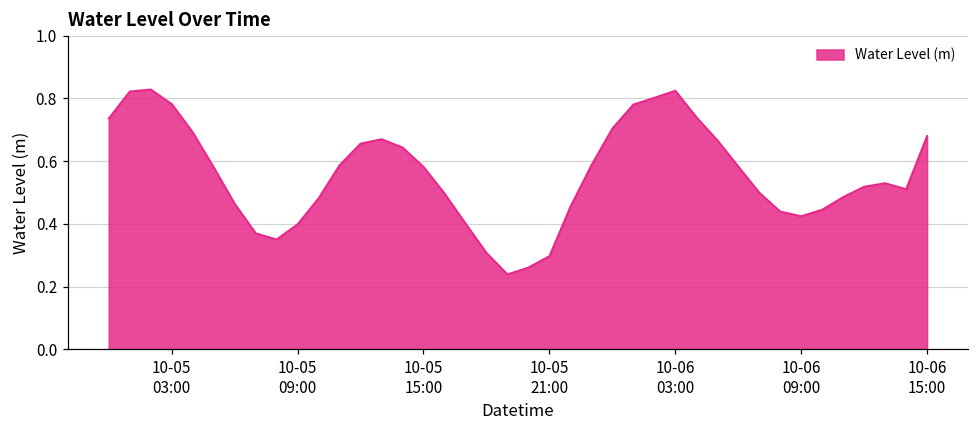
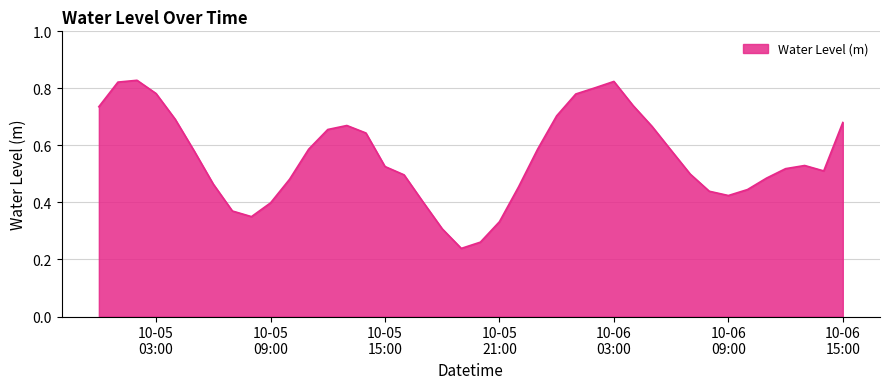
10-05 15:00: 0.58 -> 0.53
10-05 21:00: 0.30 -> 0.33
